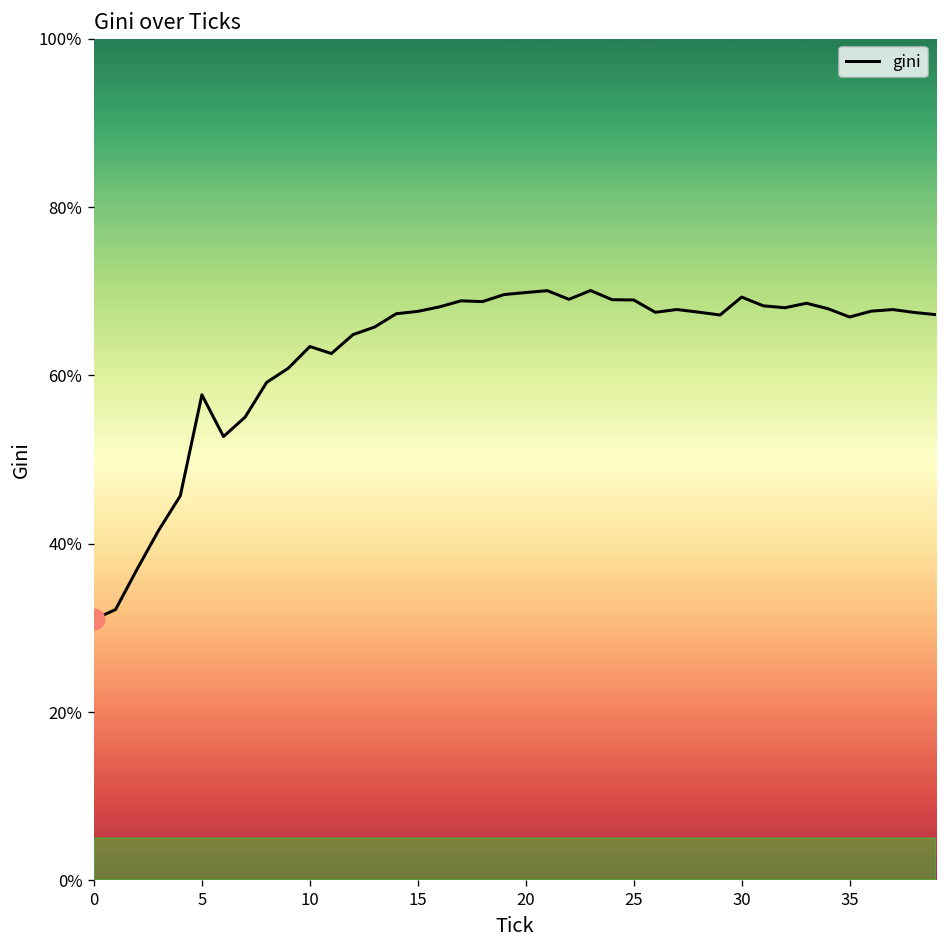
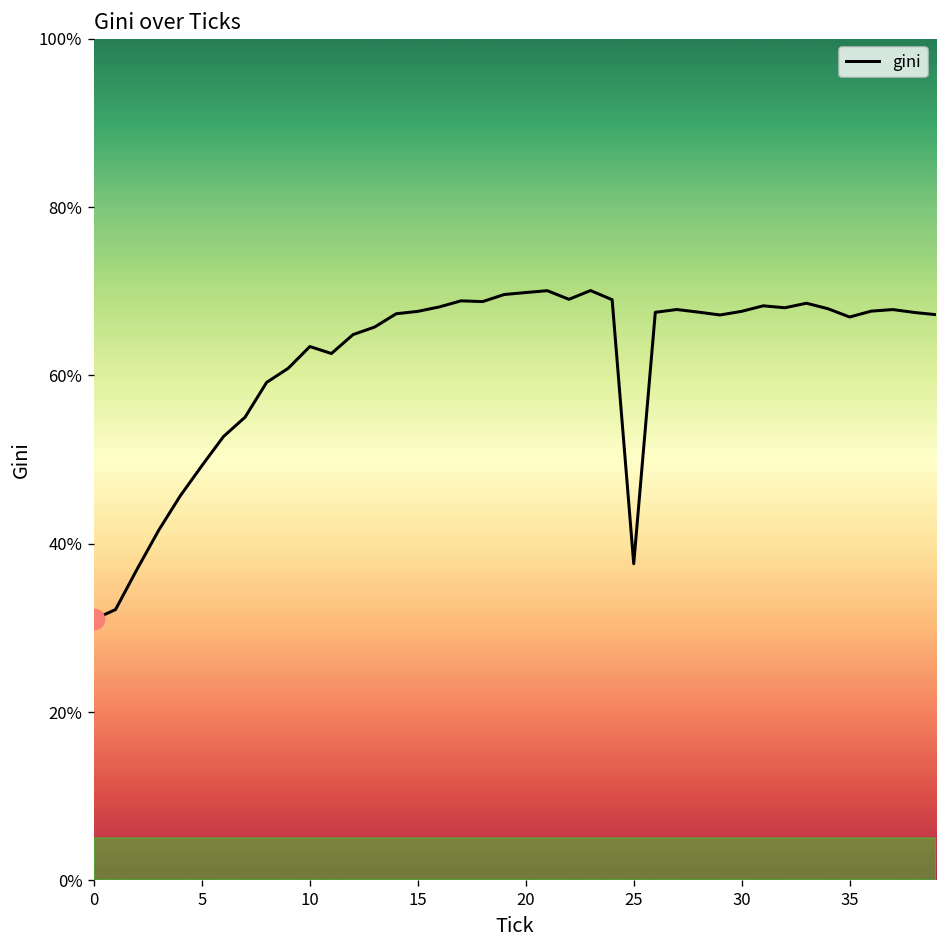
gini, 5: 58% -> 49%
gini, 25: 69% -> 38%
gini, 30: 69% -> 68%
